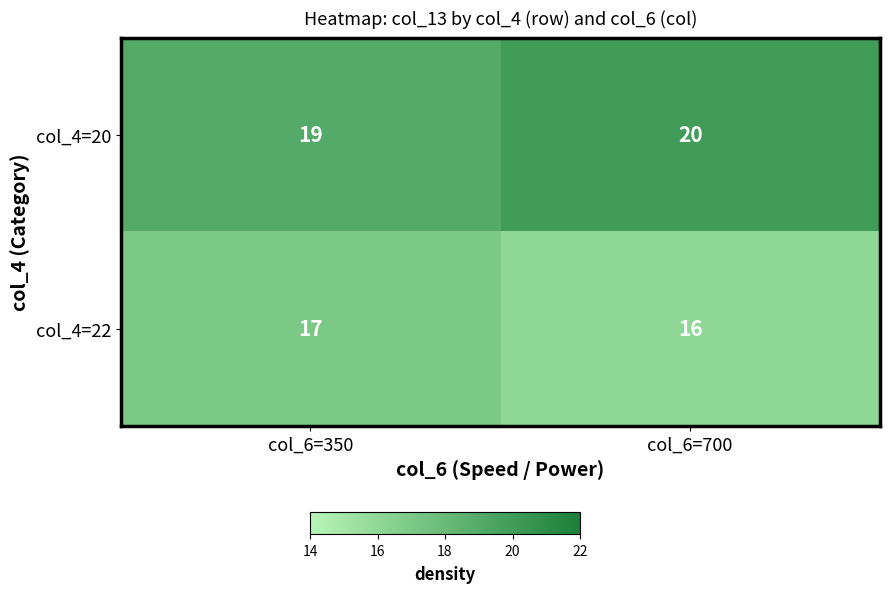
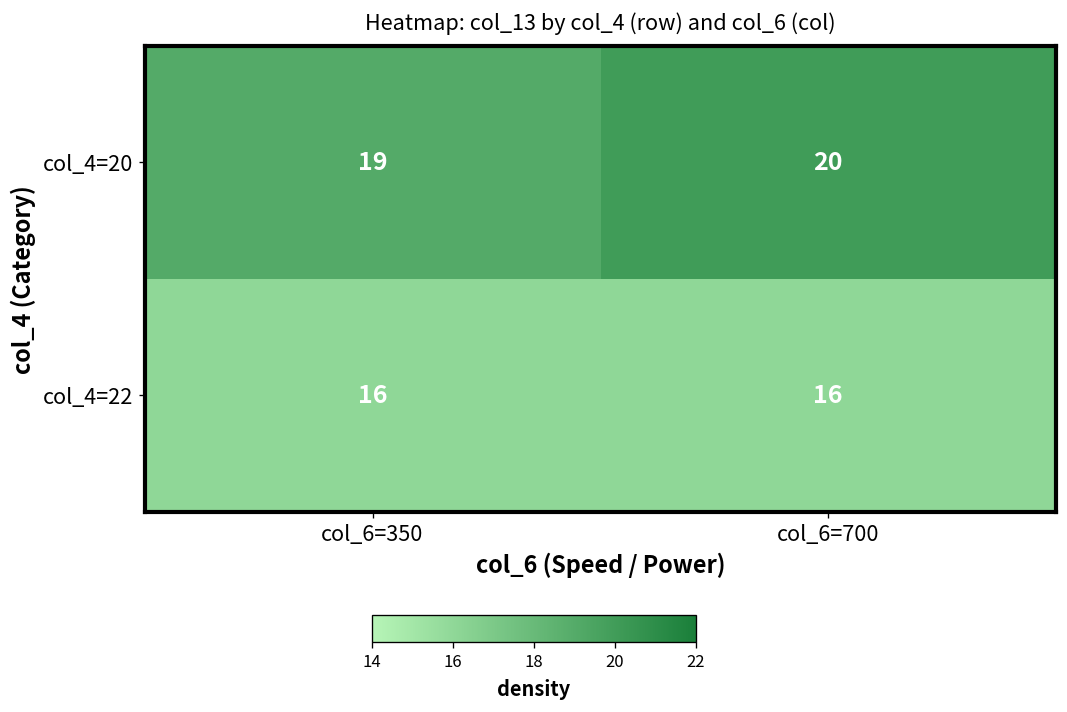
col_4=22, col_6=350: 17 -> 16
